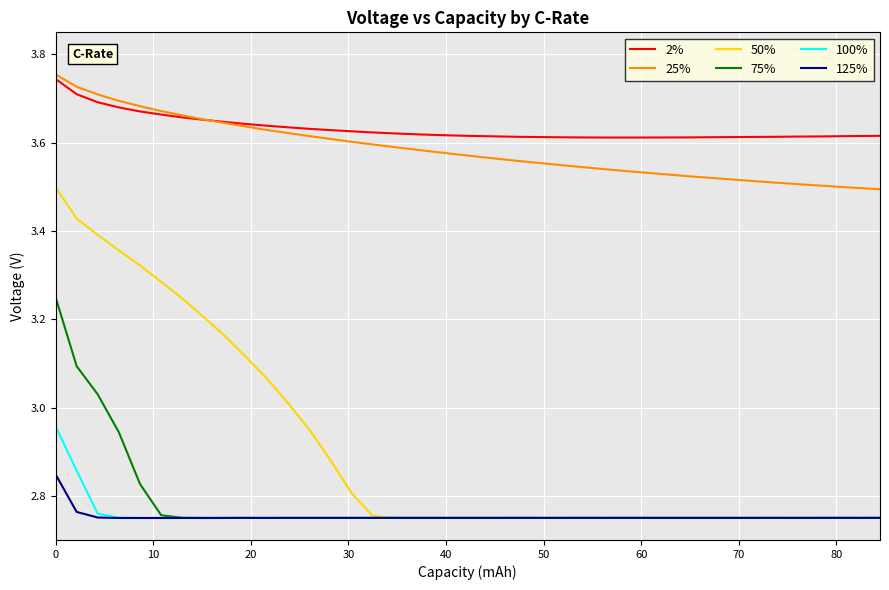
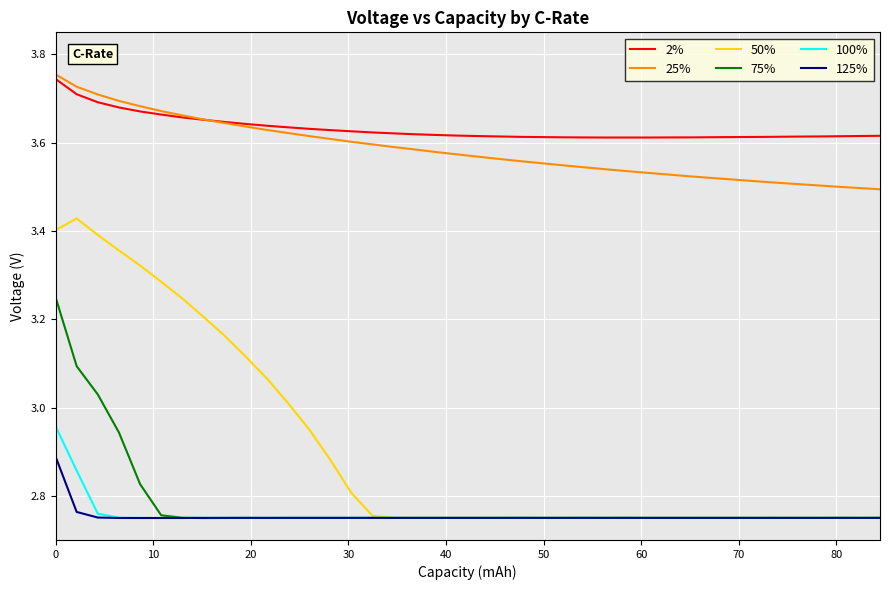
50%, 0: 3.50 -> 3.40
125%, 0: 2.85 -> 2.89
